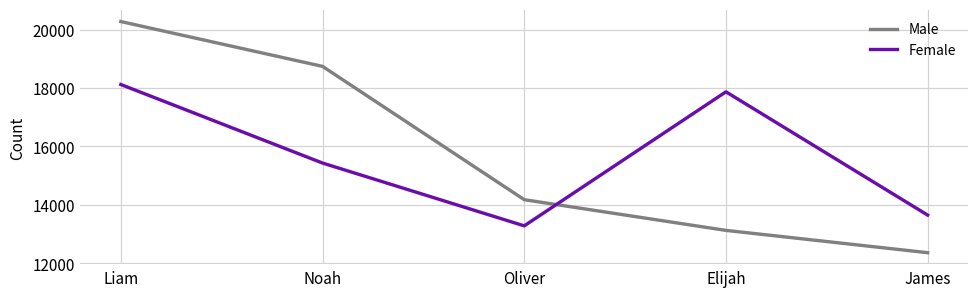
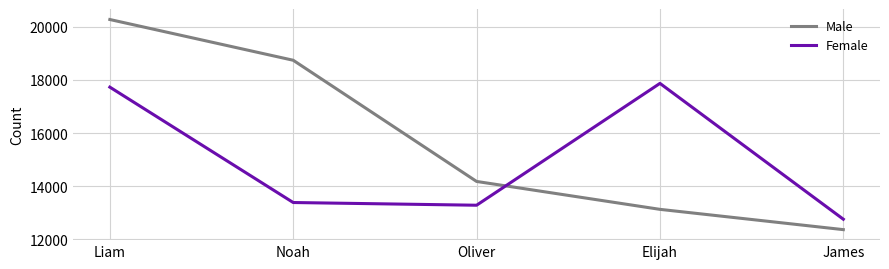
Female, Liam: 18100 -> 17700
Female, Noah: 15400 -> 13400
Female, James: 13700 -> 12800
